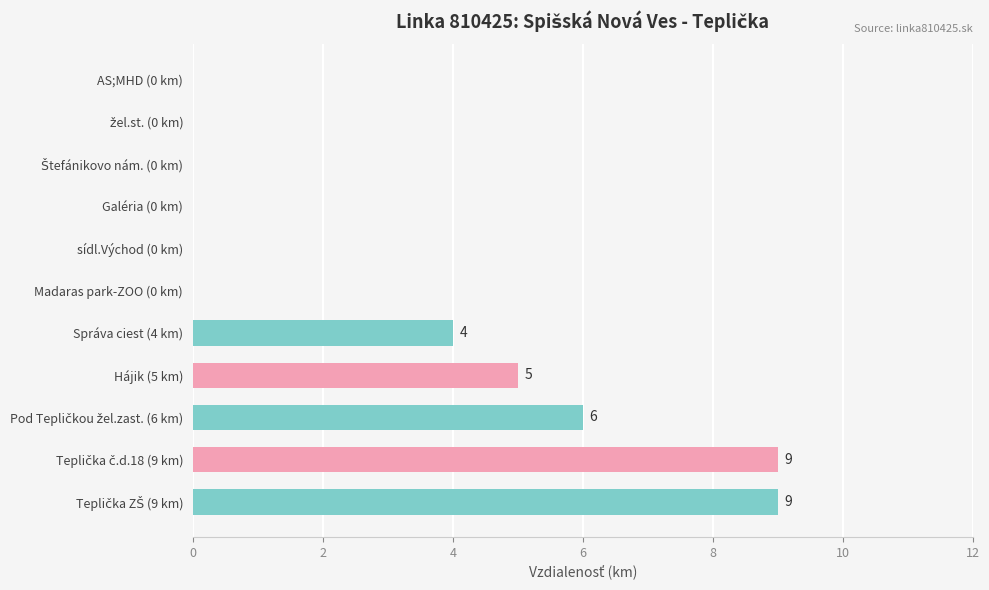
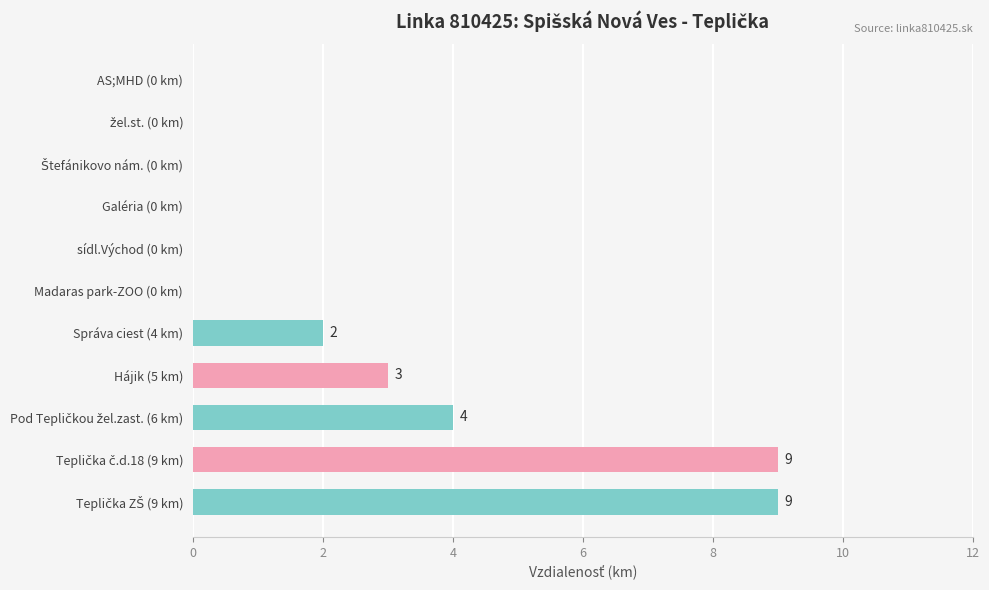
Správa ciest (4 km): 4 -> 2
Hájik (5 km): 5 -> 3
Pod Tepličkou žel.zast. (6 km): 6 -> 4
